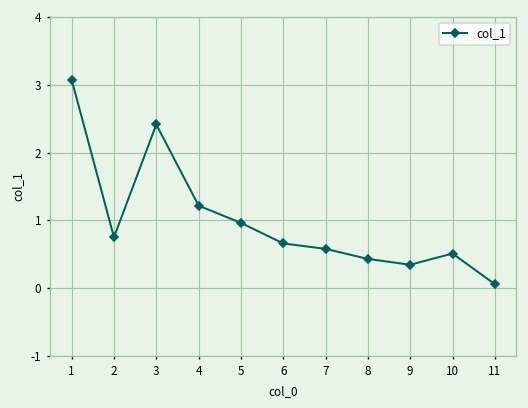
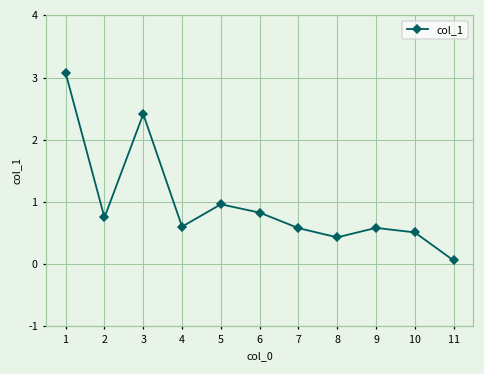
4: 1.2 -> 0.6
6: 0.7 -> 0.8
9: 0.3 -> 0.6
